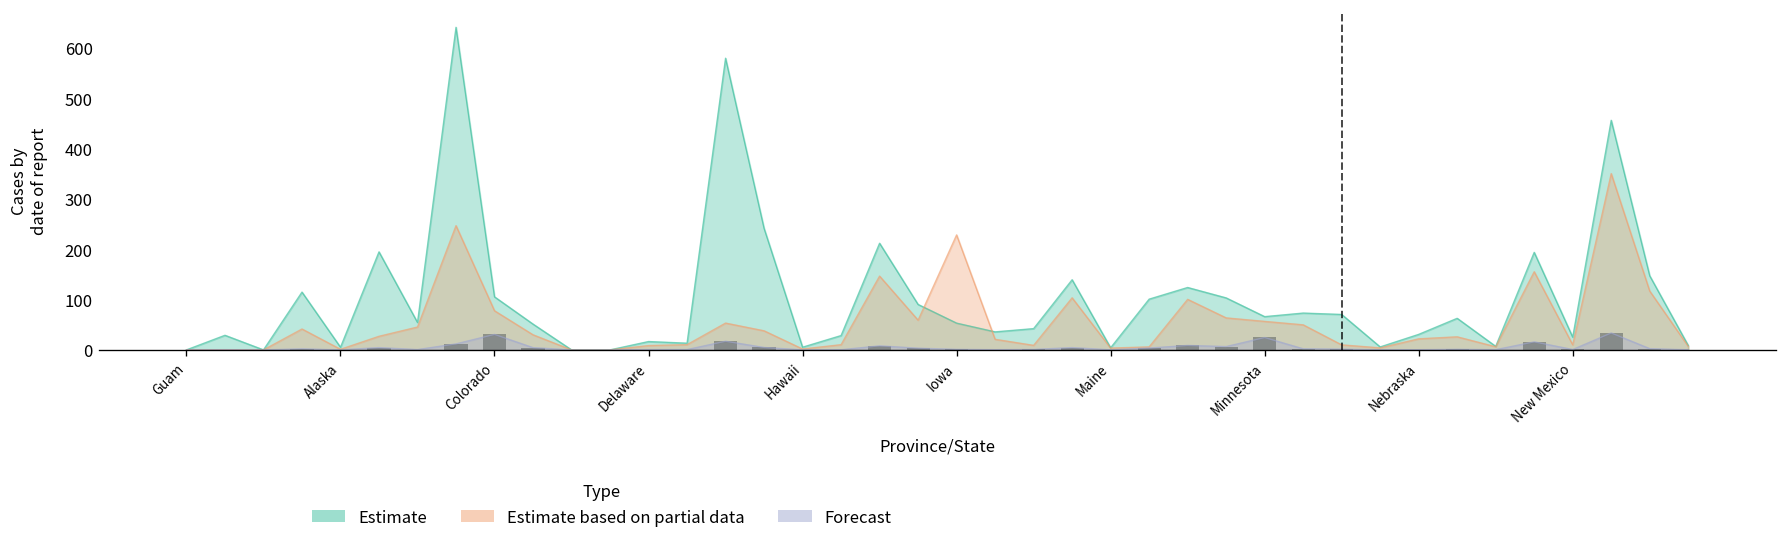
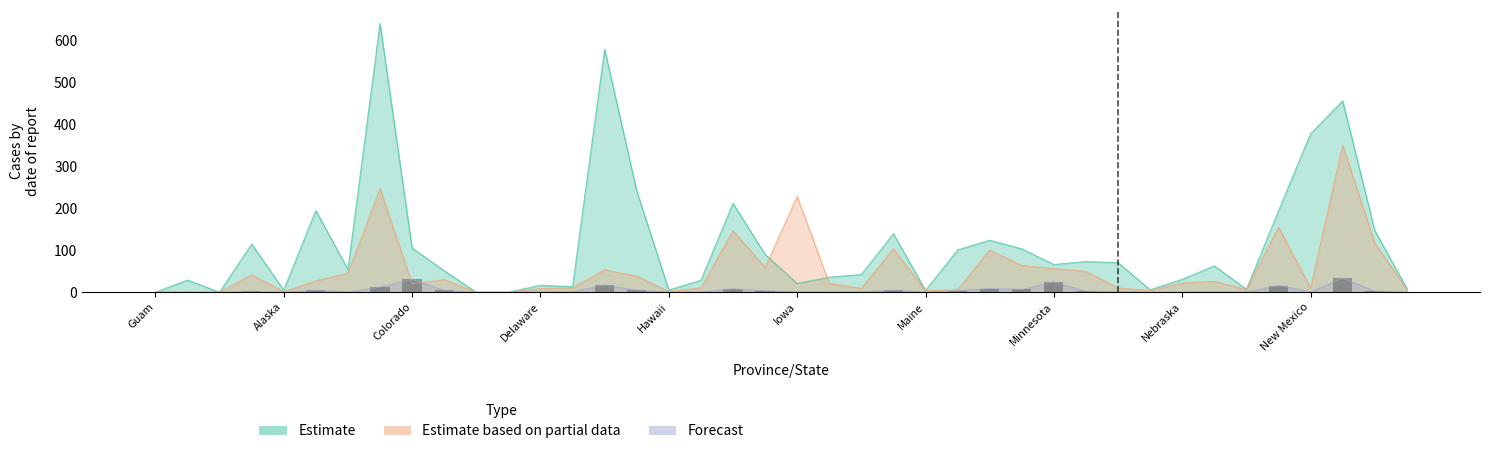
Estimate based on partial data, Colorado: 80 -> 20
Estimate, Iowa: 50 -> 20
Estimate, New Mexico: 30 -> 380
